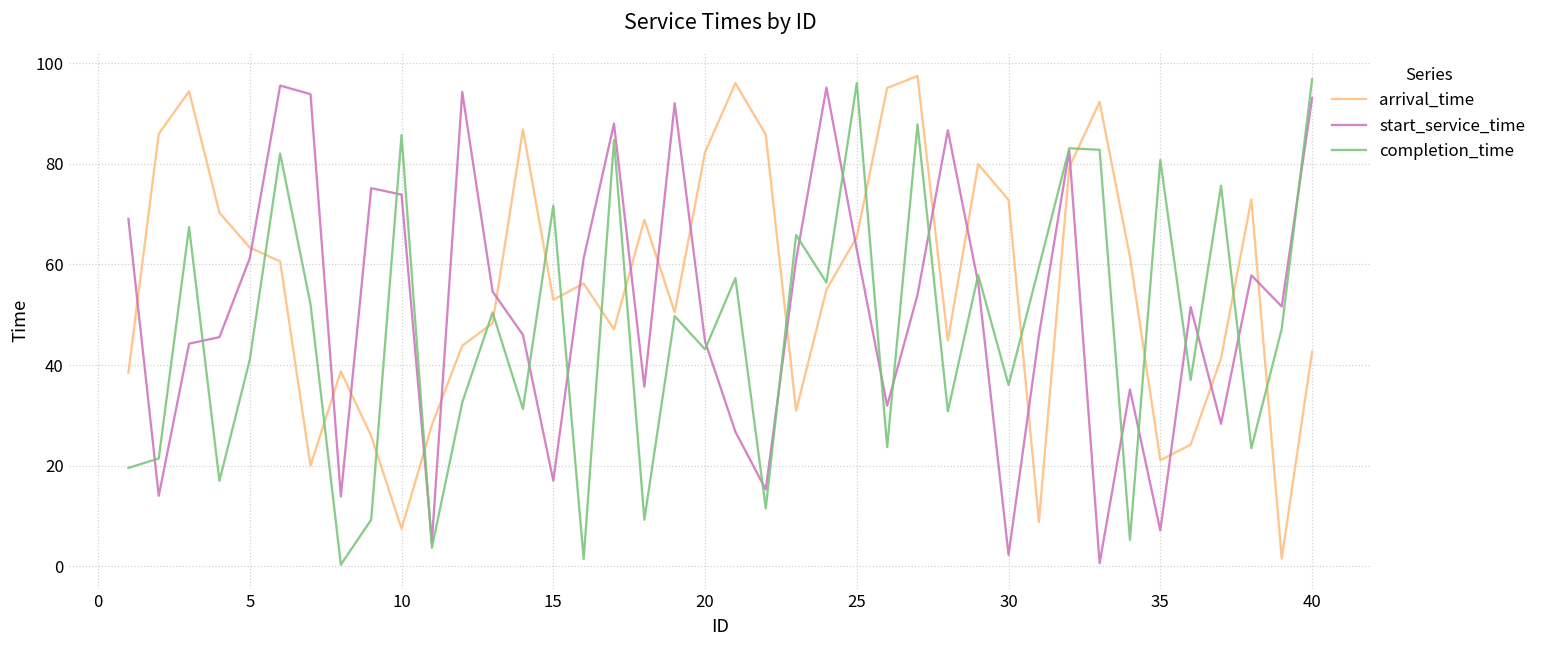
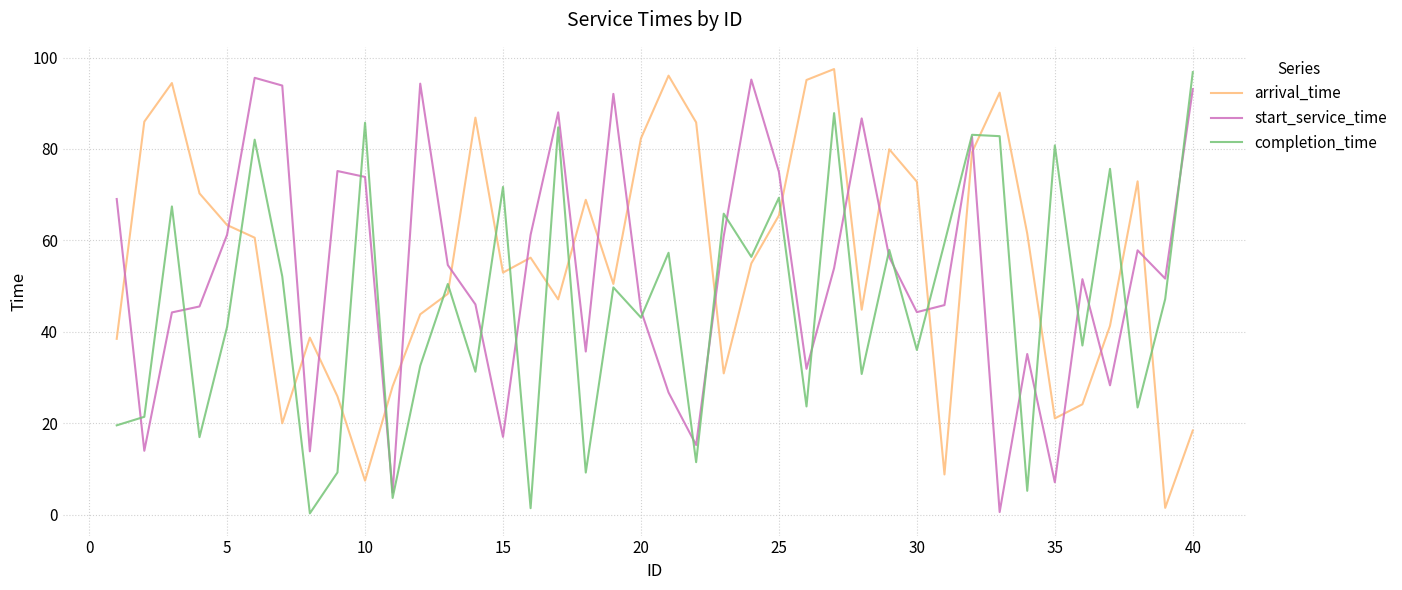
start_service_time, 25: 63 -> 75
completion_time, 25: 96 -> 69
start_service_time, 30: 2 -> 44
arrival_time, 40: 43 -> 18
